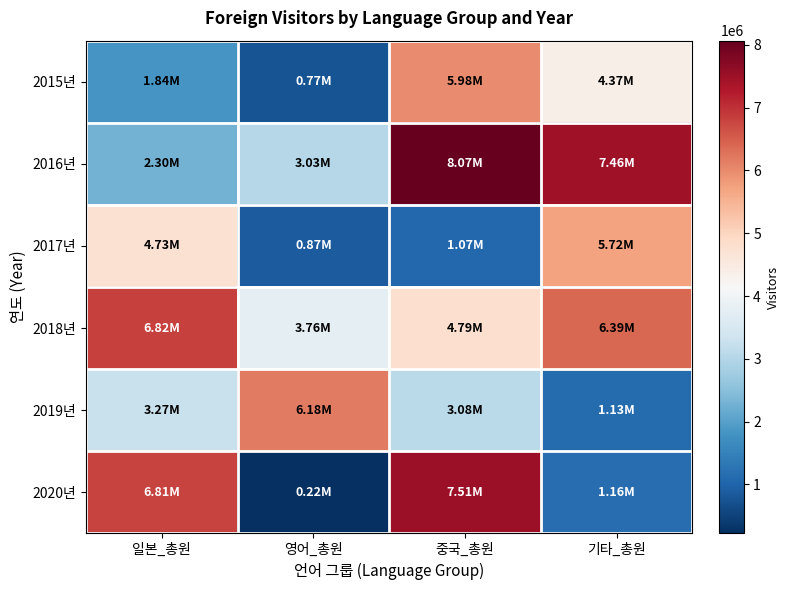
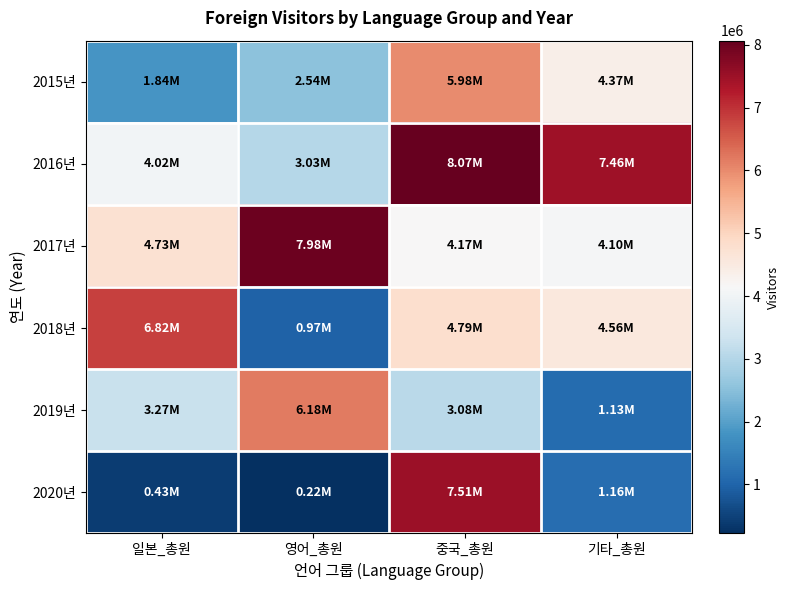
2015년, 영어_총원: 0.77M -> 2.54M
2016년, 일본_총원: 2.30M -> 4.02M
2017년, 영어_총원: 0.87M -> 7.98M
2017년, 중국_총원: 1.07M -> 4.17M
2017년, 기타_총원: 5.72M -> 4.10M
2018년, 영어_총원: 3.76M -> 0.97M
2018년, 기타_총원: 6.39M -> 4.56M
2020년, 일본_총원: 6.81M -> 0.43M
